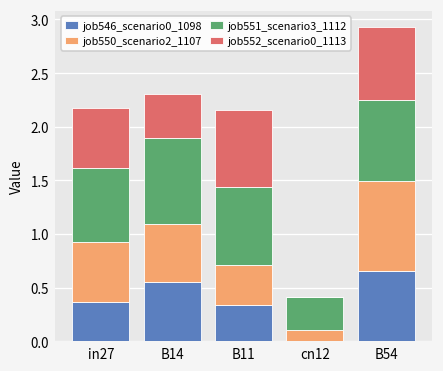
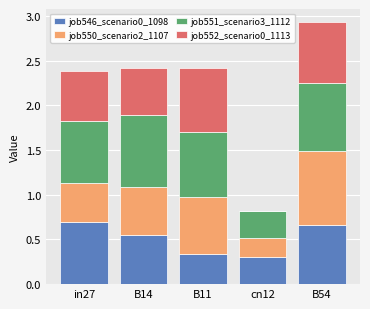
job546_scenario0_1098, in27: 0.4 -> 0.7
job550_scenario2_1107, in27: 0.6 -> 0.4
job552_scenario0_1113, B14: 0.4 -> 0.5
job550_scenario2_1107, B11: 0.4 -> 0.6
job546_scenario0_1098, cn12: 0.0 -> 0.3
job550_scenario2_1107, cn12: 0.1 -> 0.2
